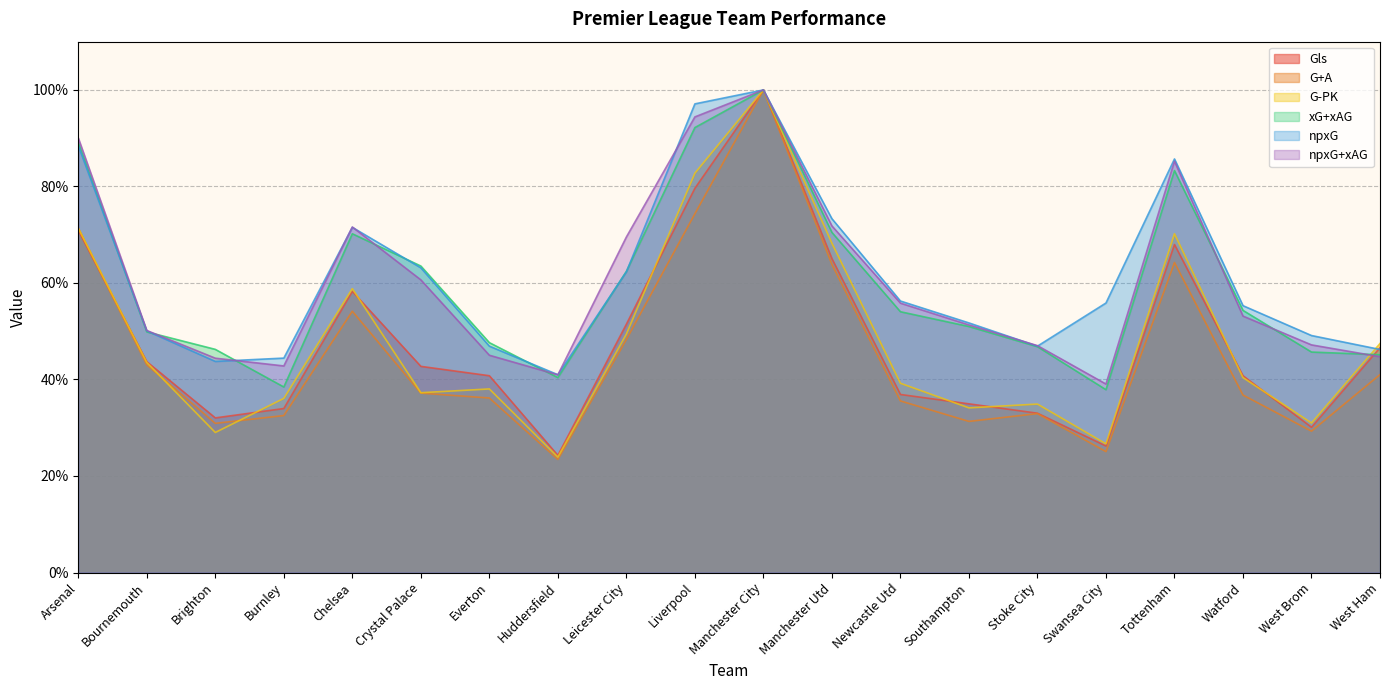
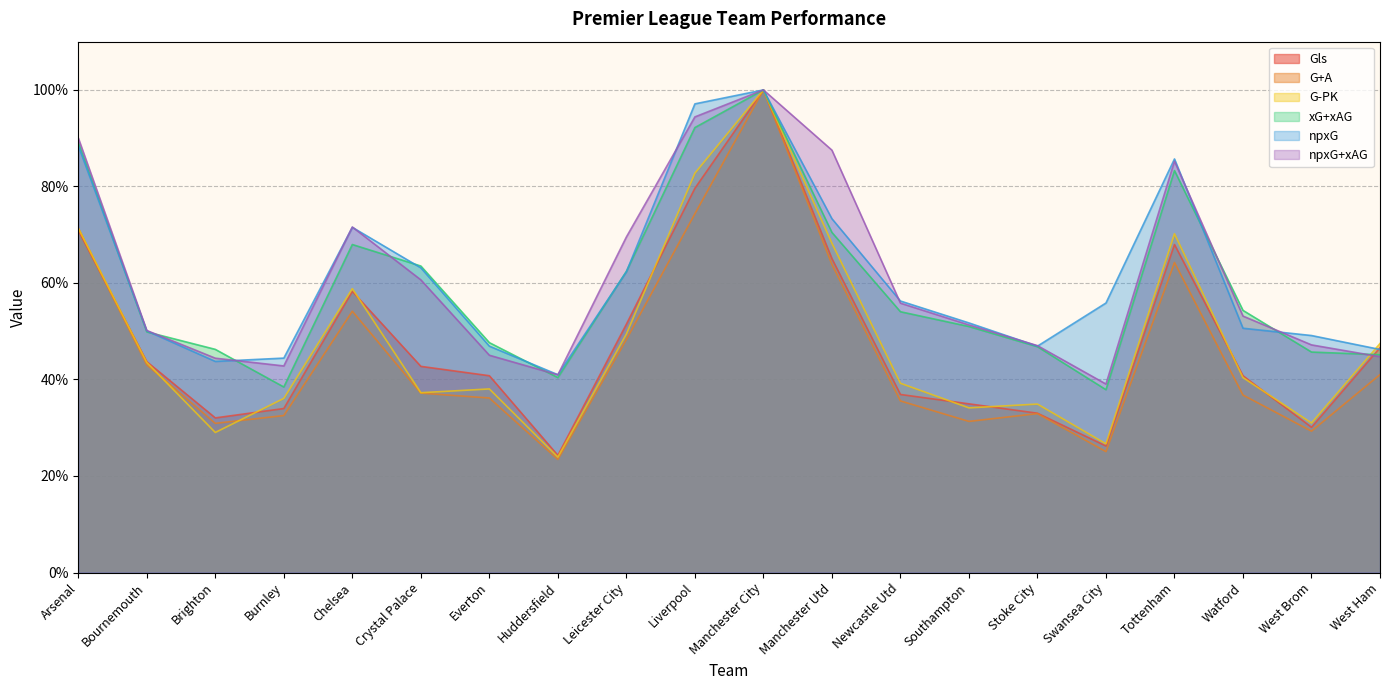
xG+xAG, Chelsea: 70% -> 68%
npxG+xAG, Manchester Utd: 72% -> 88%
npxG, Watford: 55% -> 51%
